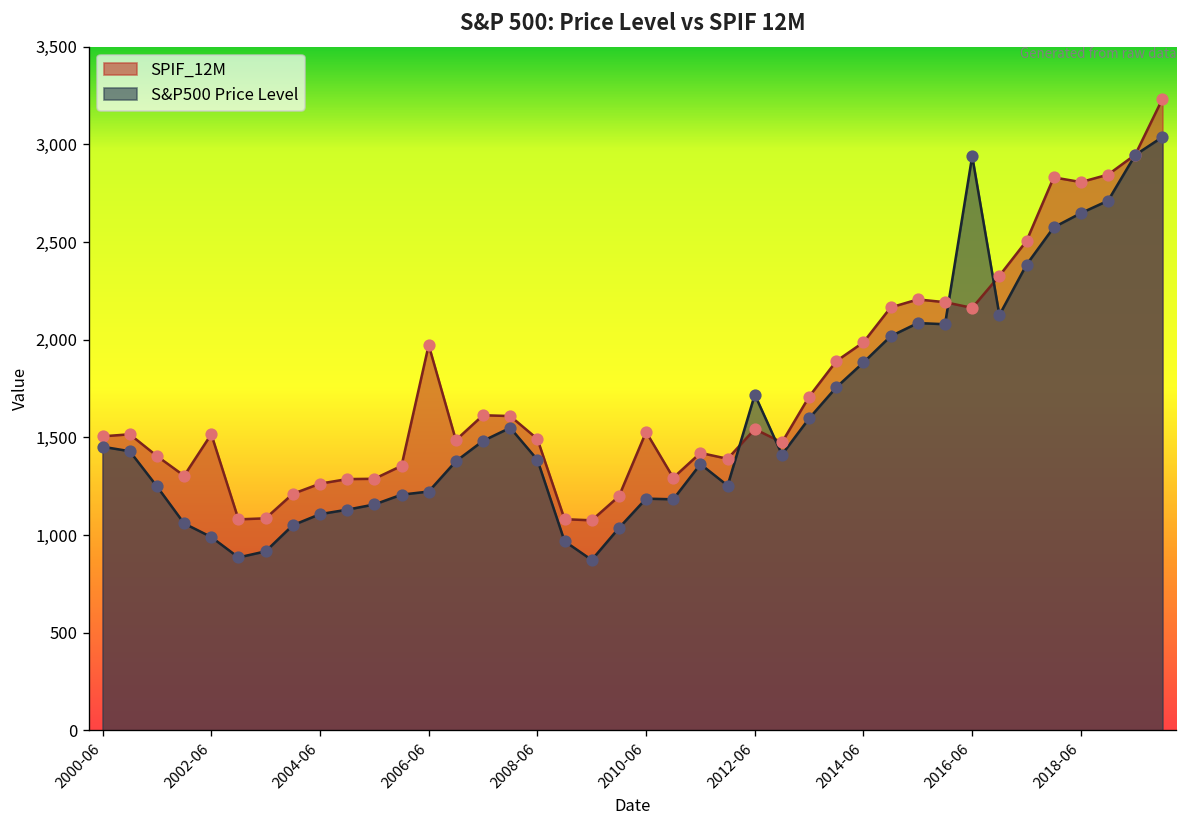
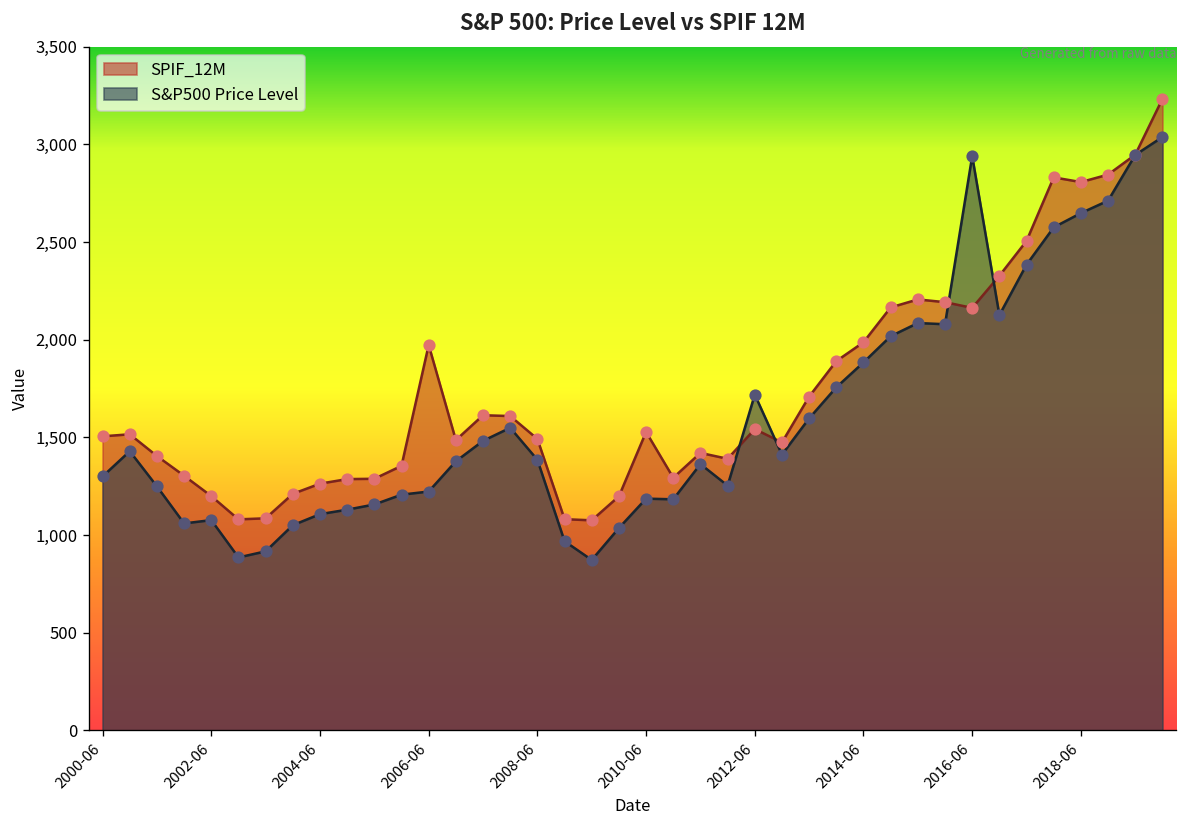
S&P500 Price Level, 2000-06: 1,450 -> 1,300
SPIF_12M, 2002-06: 1,520 -> 1,200
S&P500 Price Level, 2002-06: 990 -> 1,080
